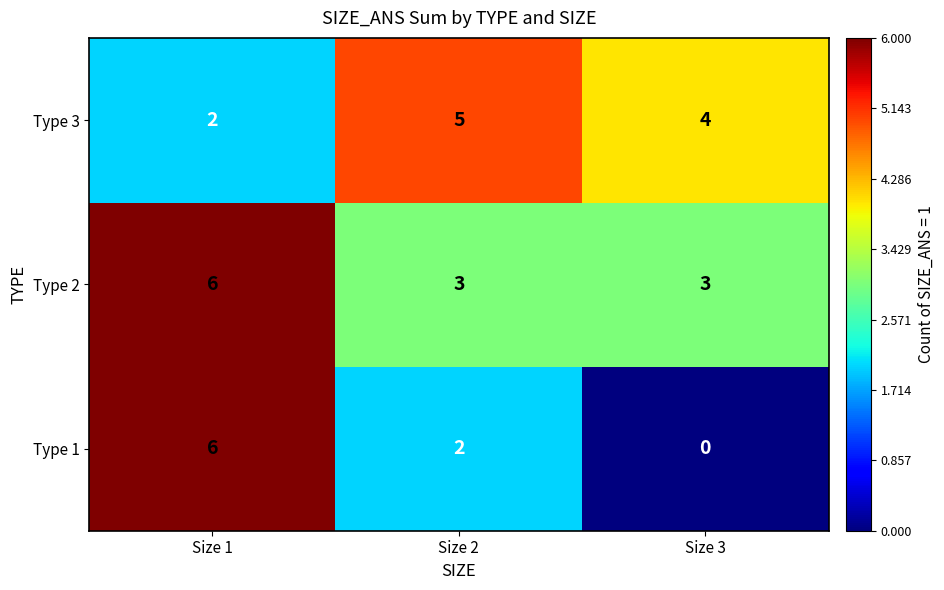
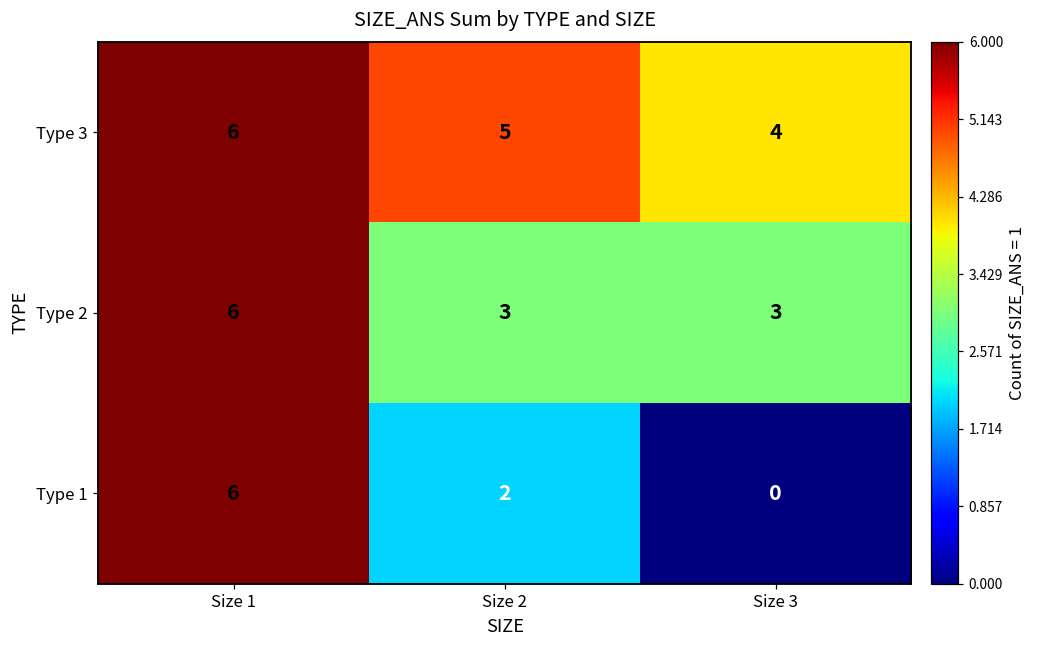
Type 3, Size 1: 2 -> 6
